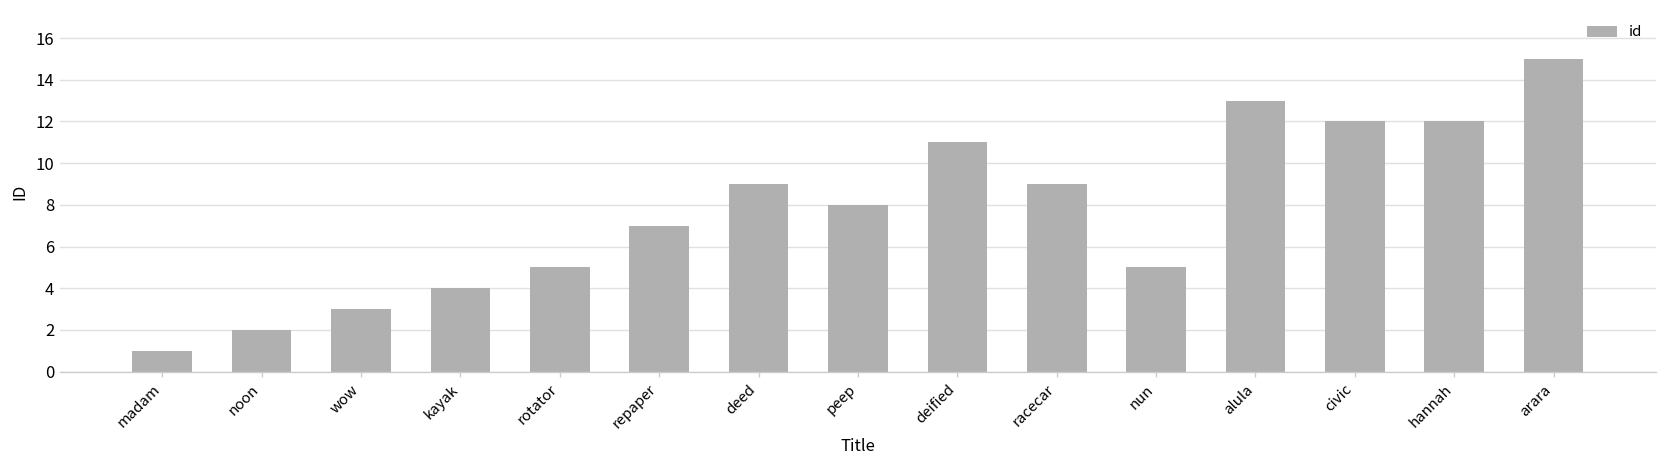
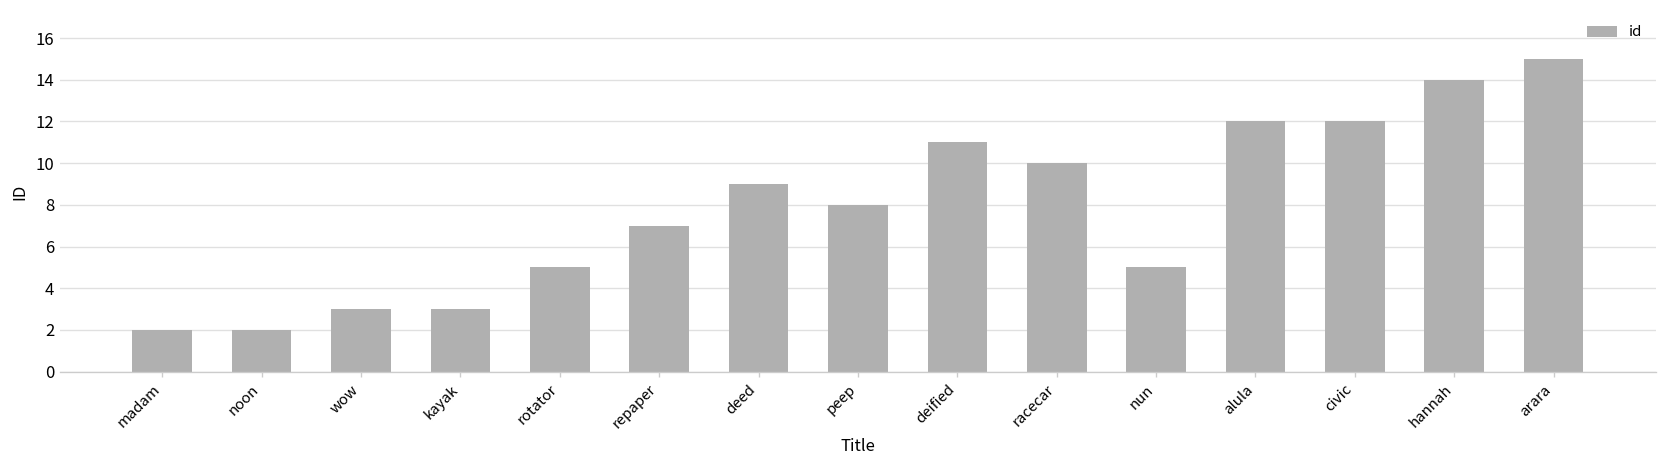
madam: 1 -> 2
kayak: 4 -> 3
racecar: 9 -> 10
alula: 13 -> 12
hannah: 12 -> 14
